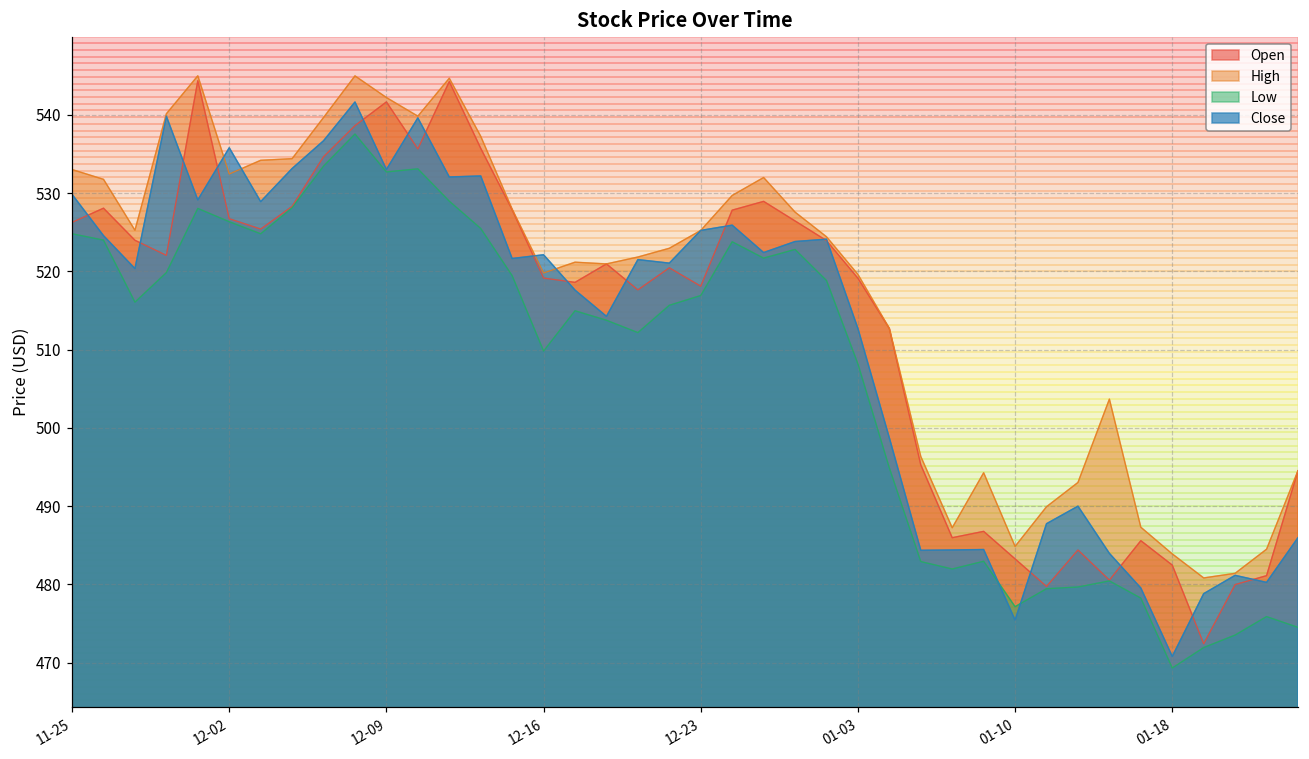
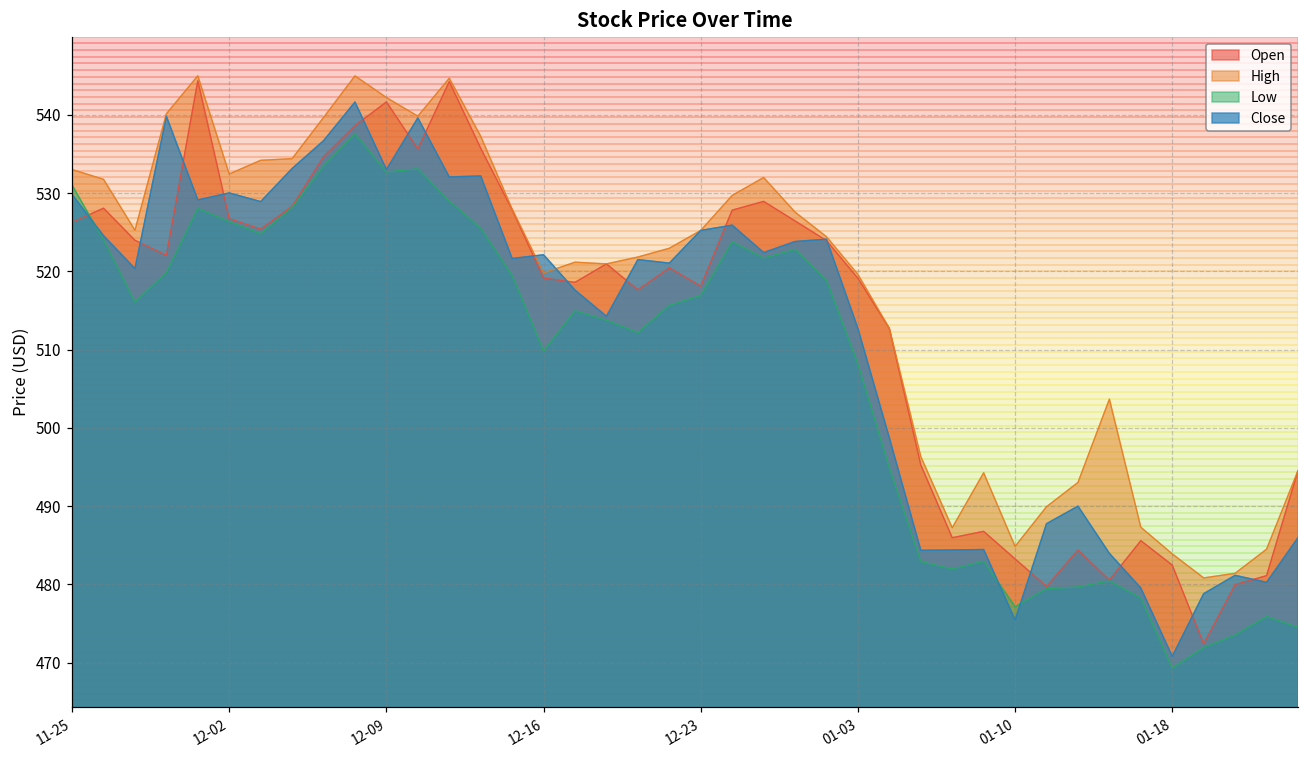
Low, 11-25: 525 -> 531
Close, 12-02: 536 -> 530
